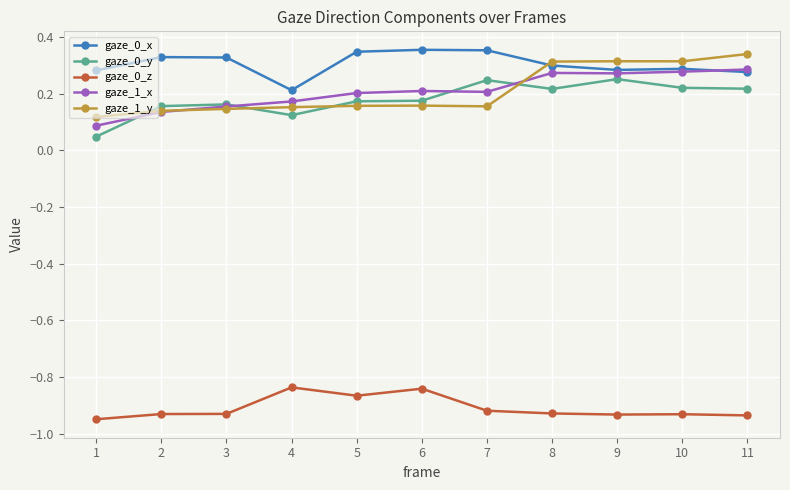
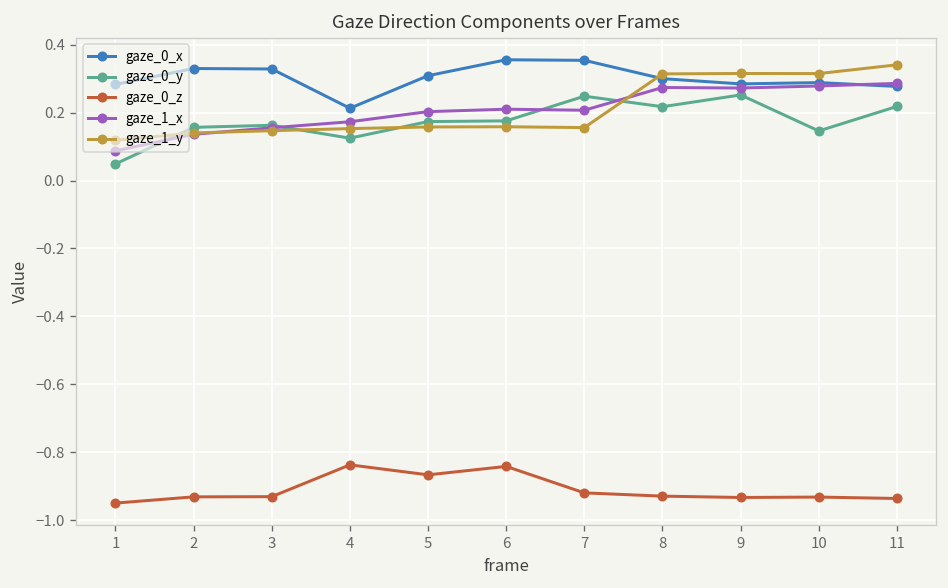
gaze_0_x, 5: 0.35 -> 0.31
gaze_0_y, 10: 0.22 -> 0.15
